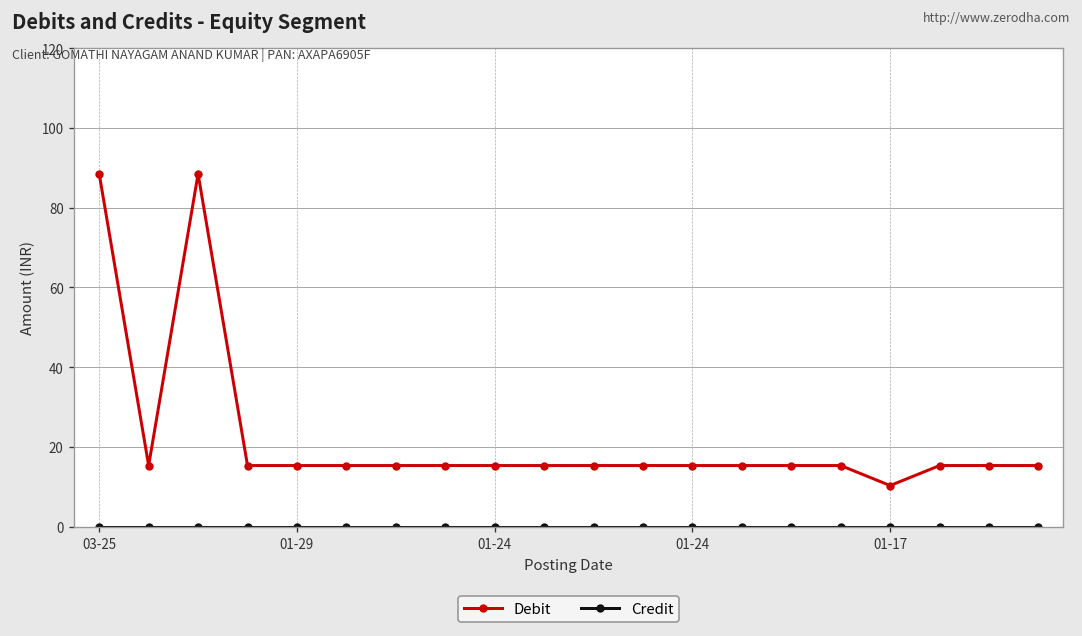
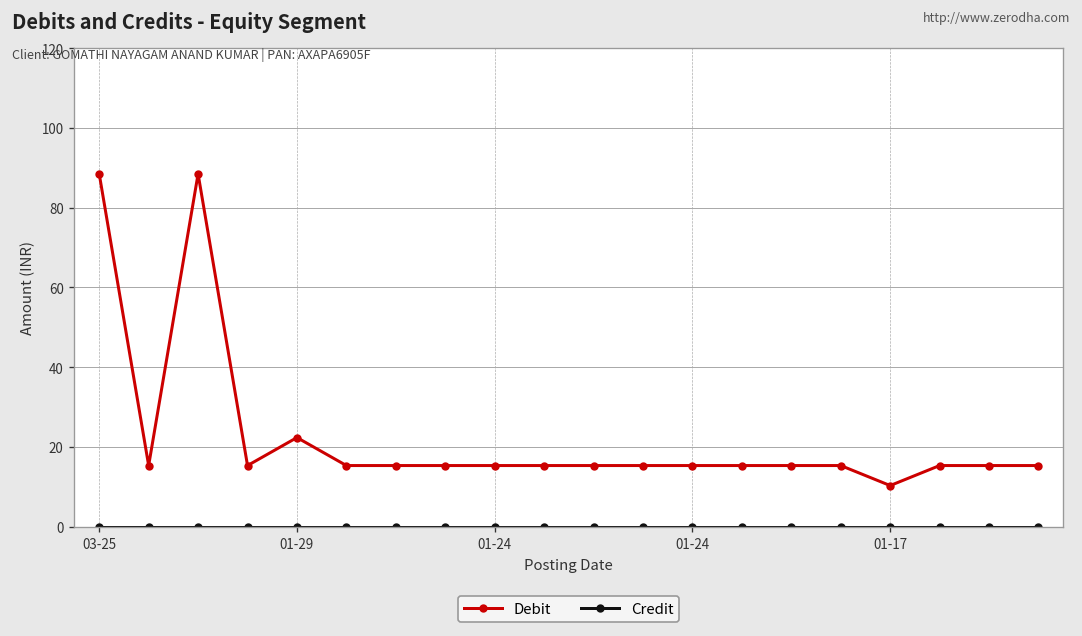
Debit, 01-29: 15 -> 22
